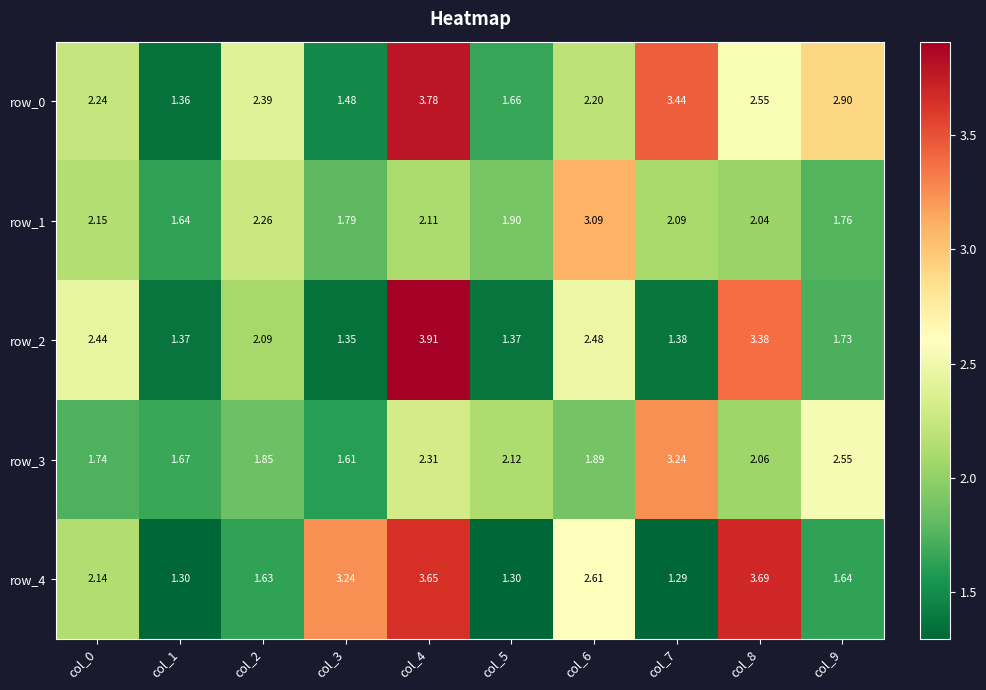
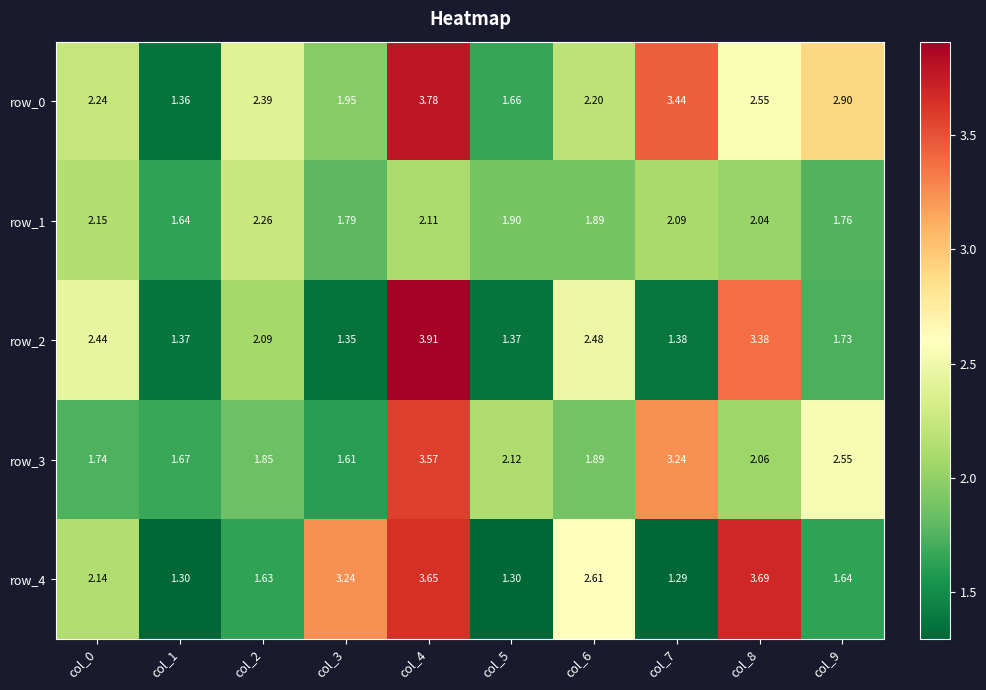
row_0, col_3: 1.48 -> 1.95
row_1, col_6: 3.09 -> 1.89
row_3, col_4: 2.31 -> 3.57
